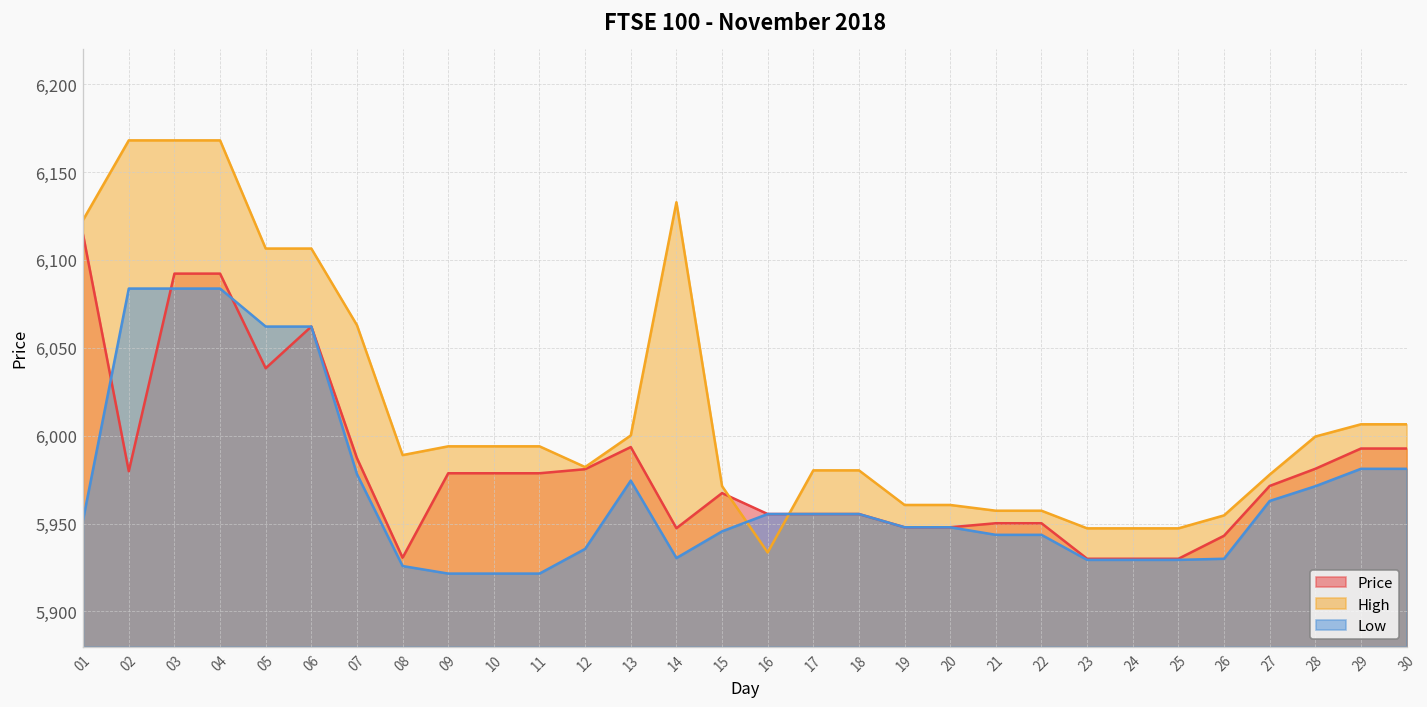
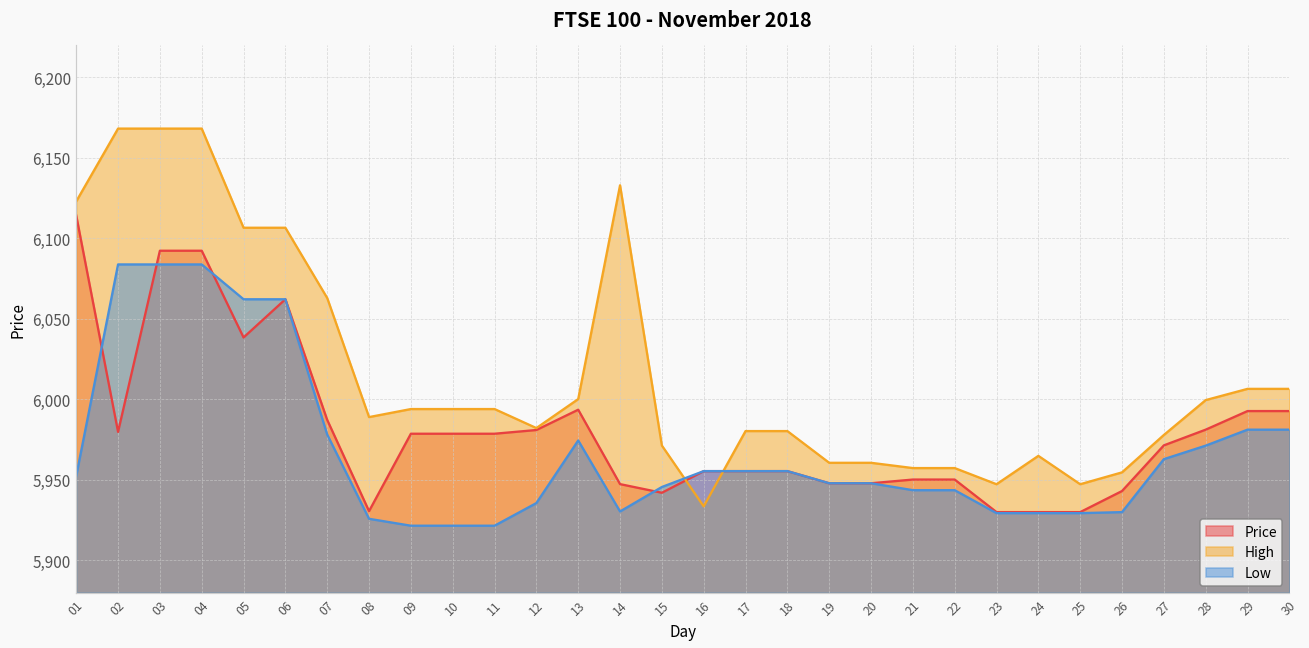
Price, 15: 5,967 -> 5,942
High, 24: 5,947 -> 5,965
